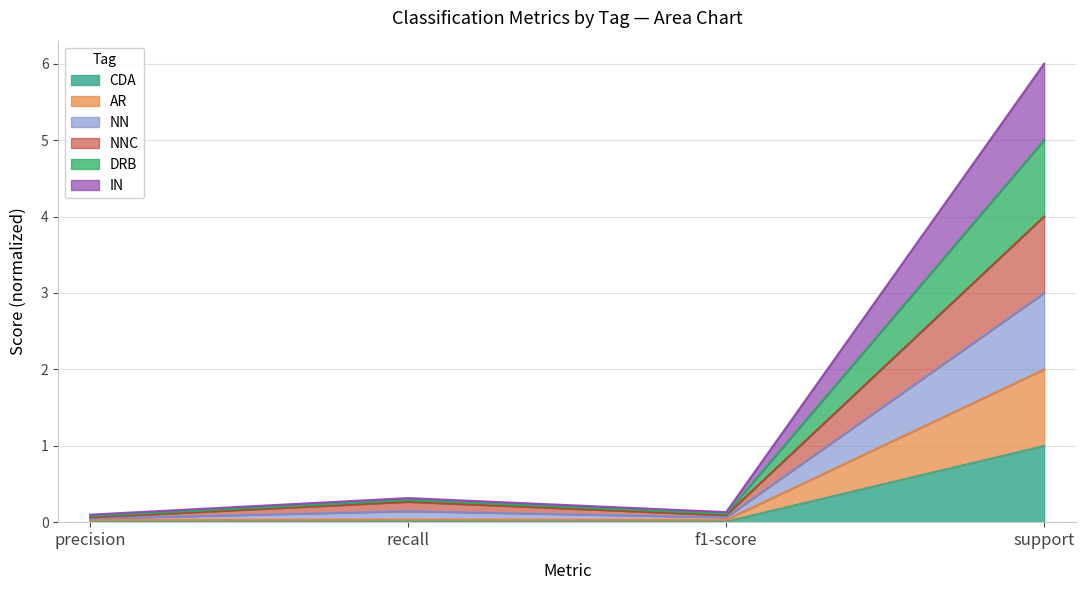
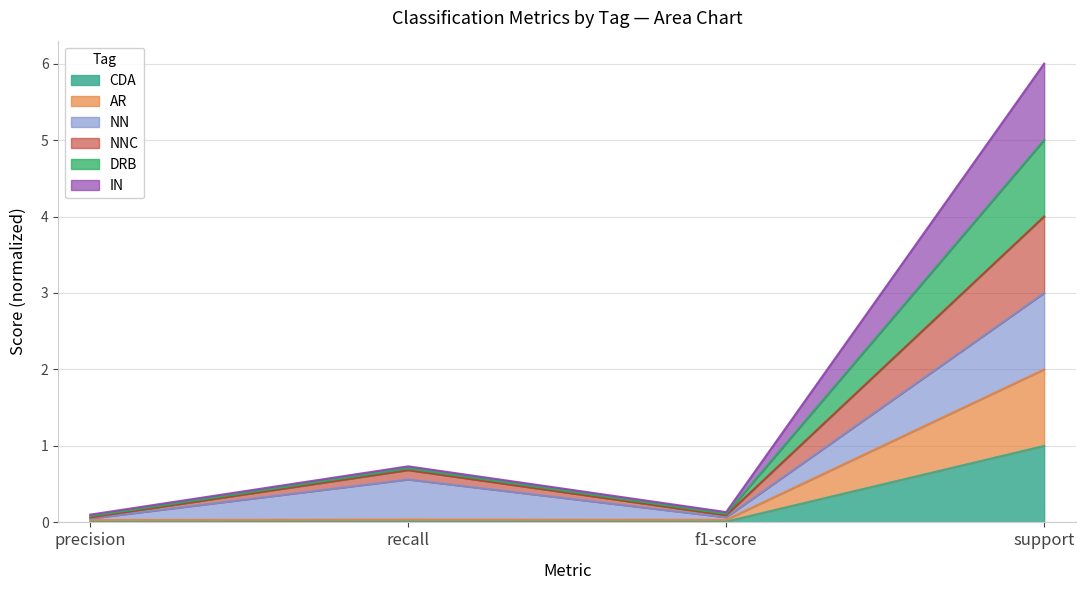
NN, recall: 0.1 -> 0.5
